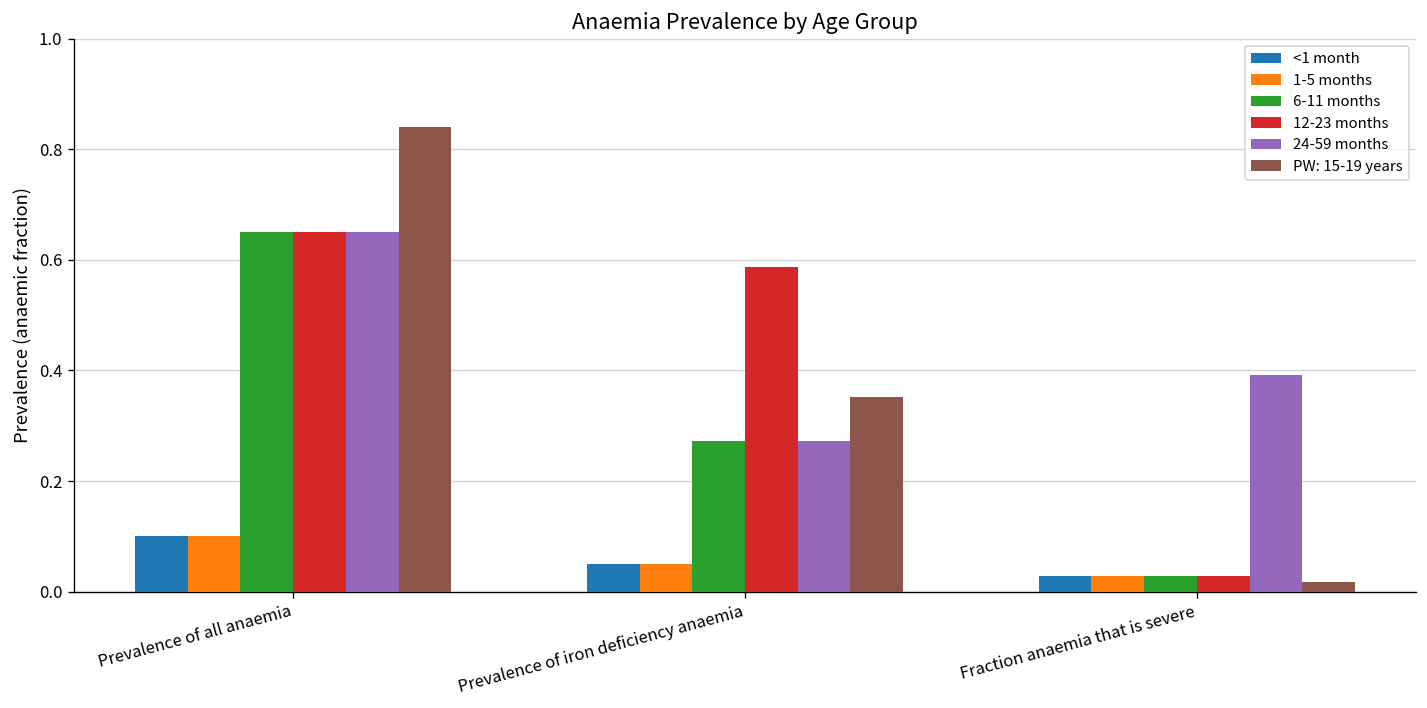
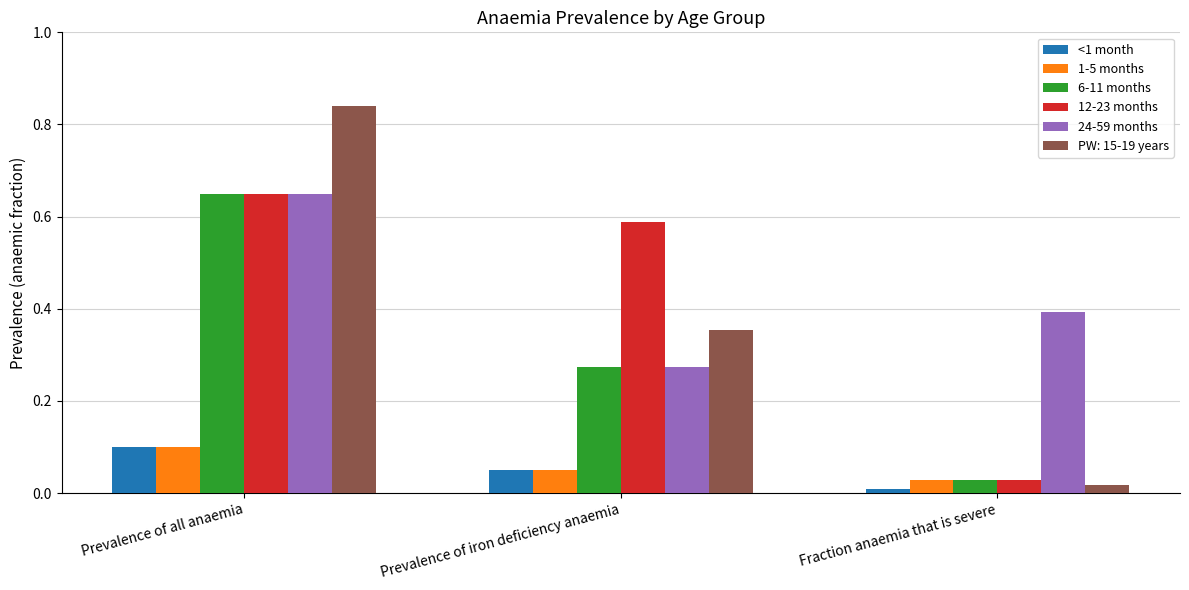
<1 month, Fraction anaemia that is severe: 0.03 -> 0.01
